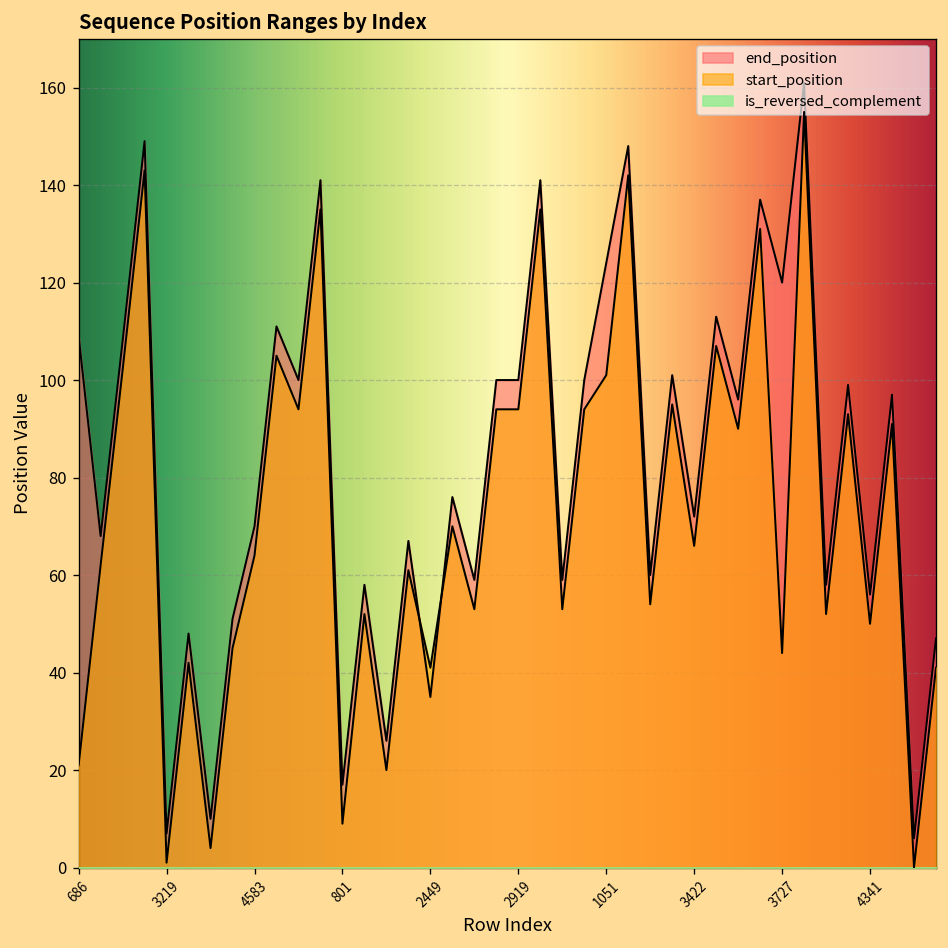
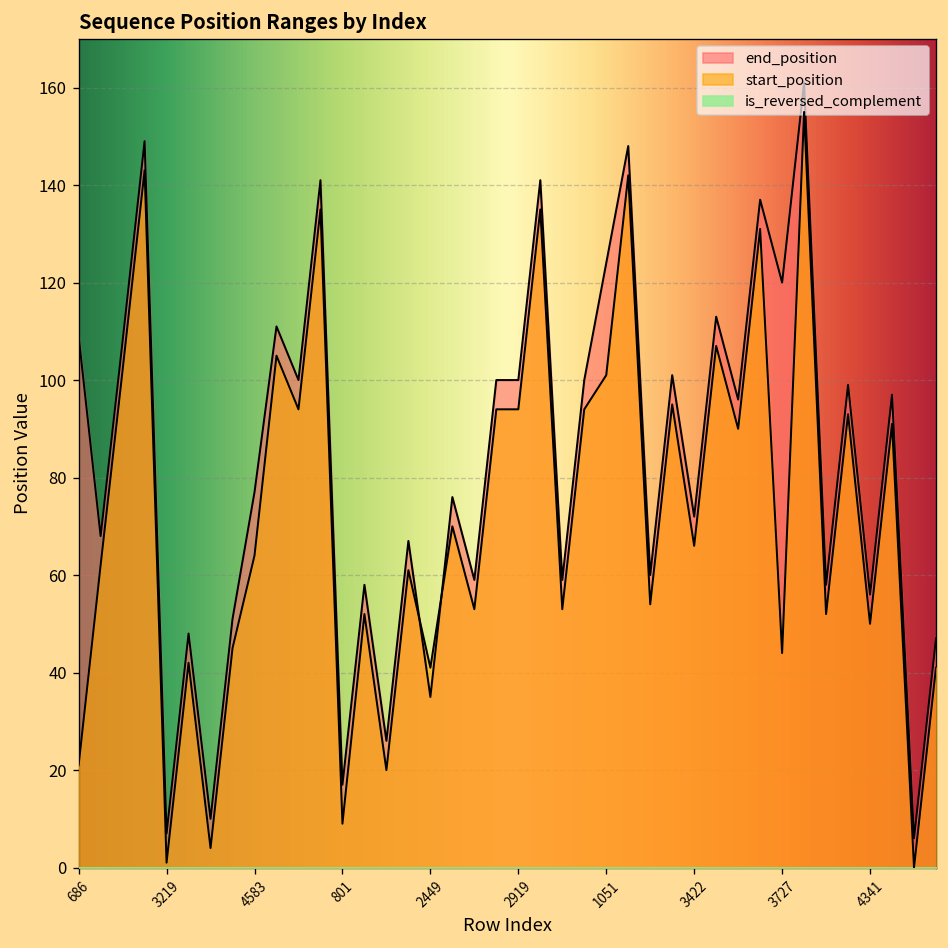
end_position, 4583: 70 -> 77
